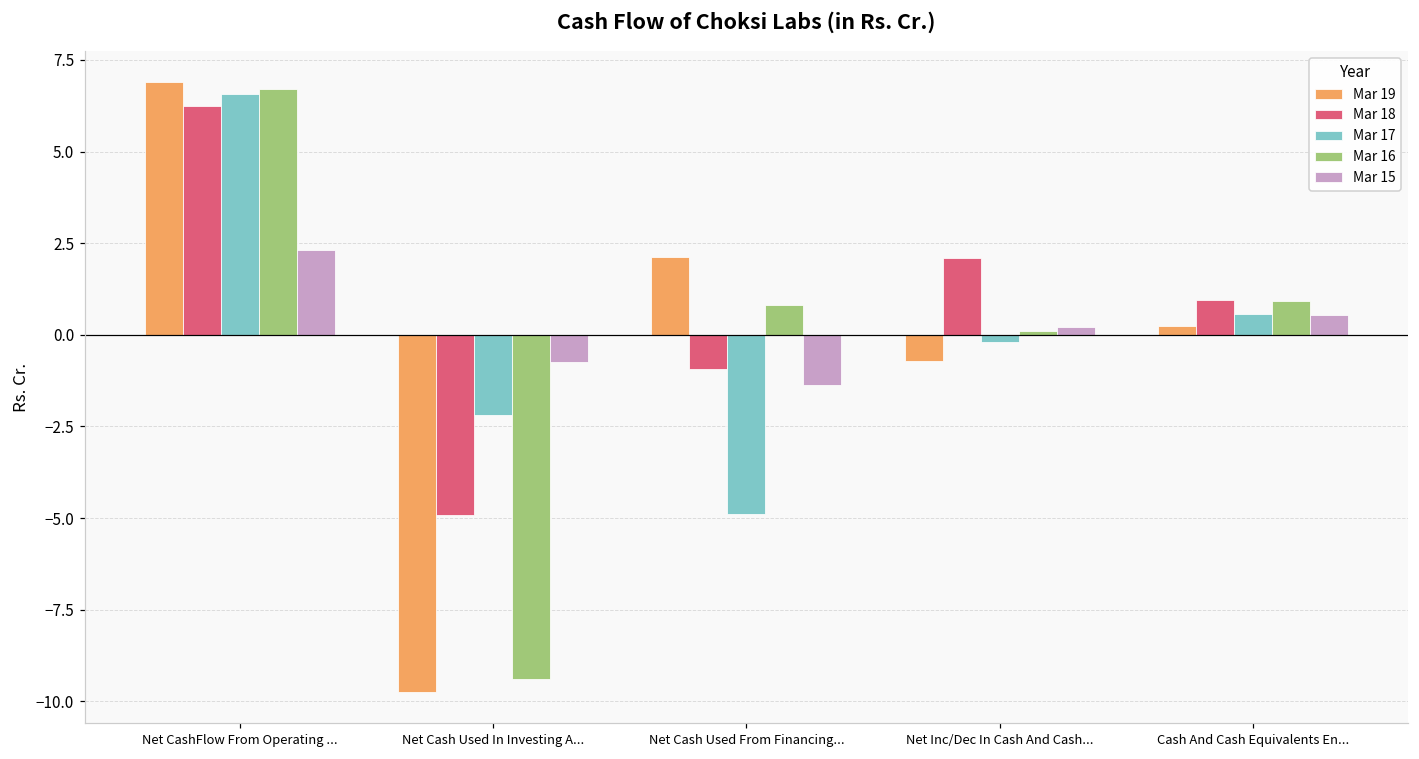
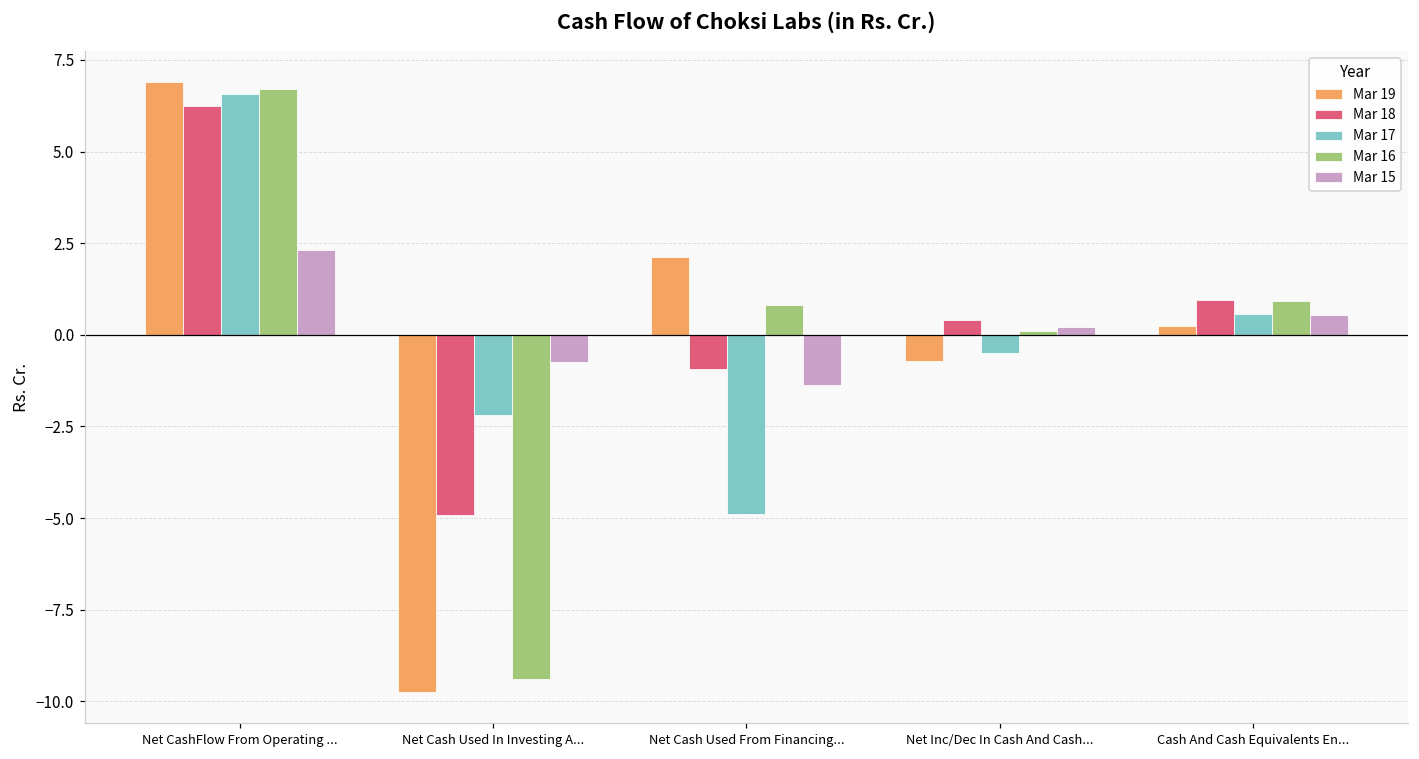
Mar 18, Net Inc/Dec In Cash And Cash...: 2.1 -> 0.4
Mar 17, Net Inc/Dec In Cash And Cash...: -0.2 -> -0.5
